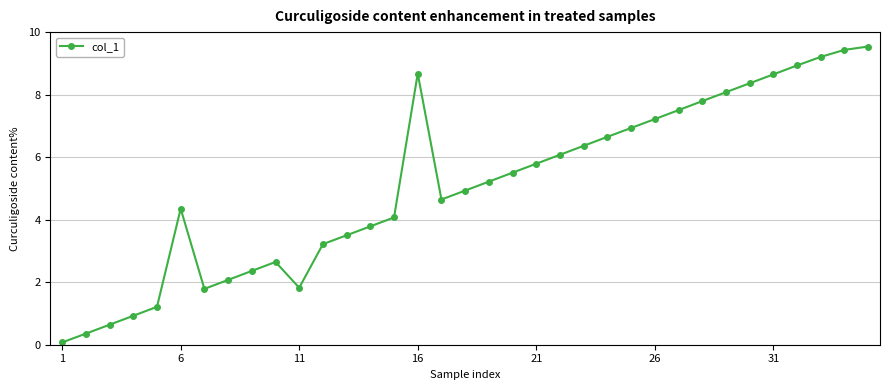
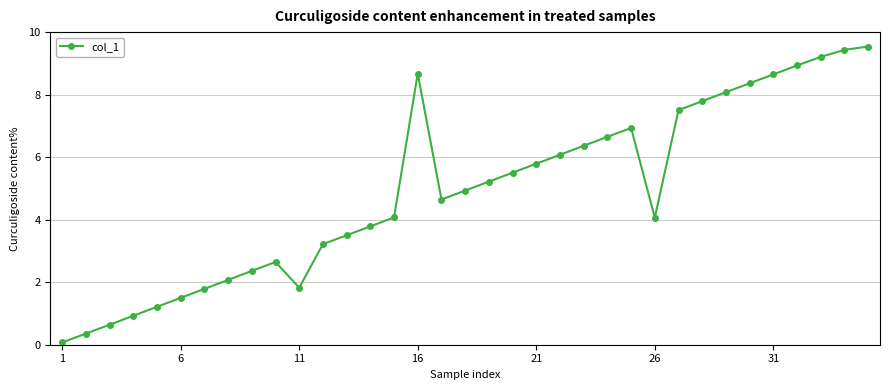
6: 4.4 -> 1.5
26: 7.2 -> 4.1
